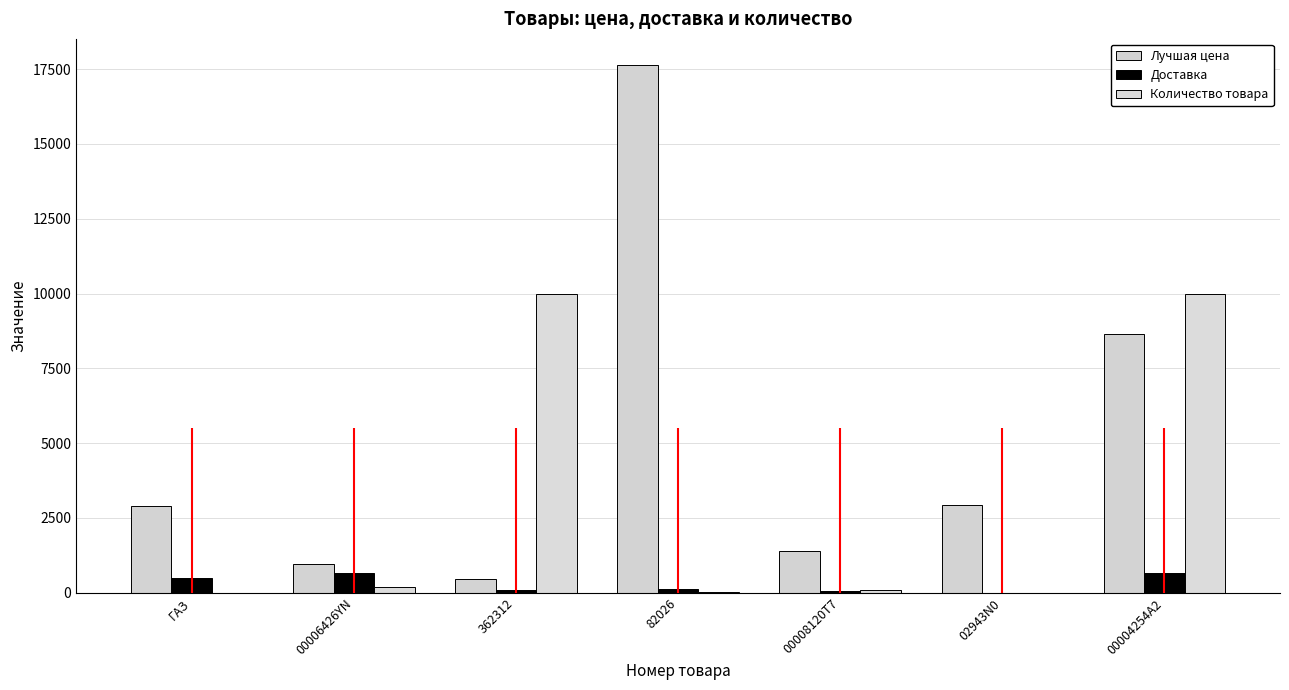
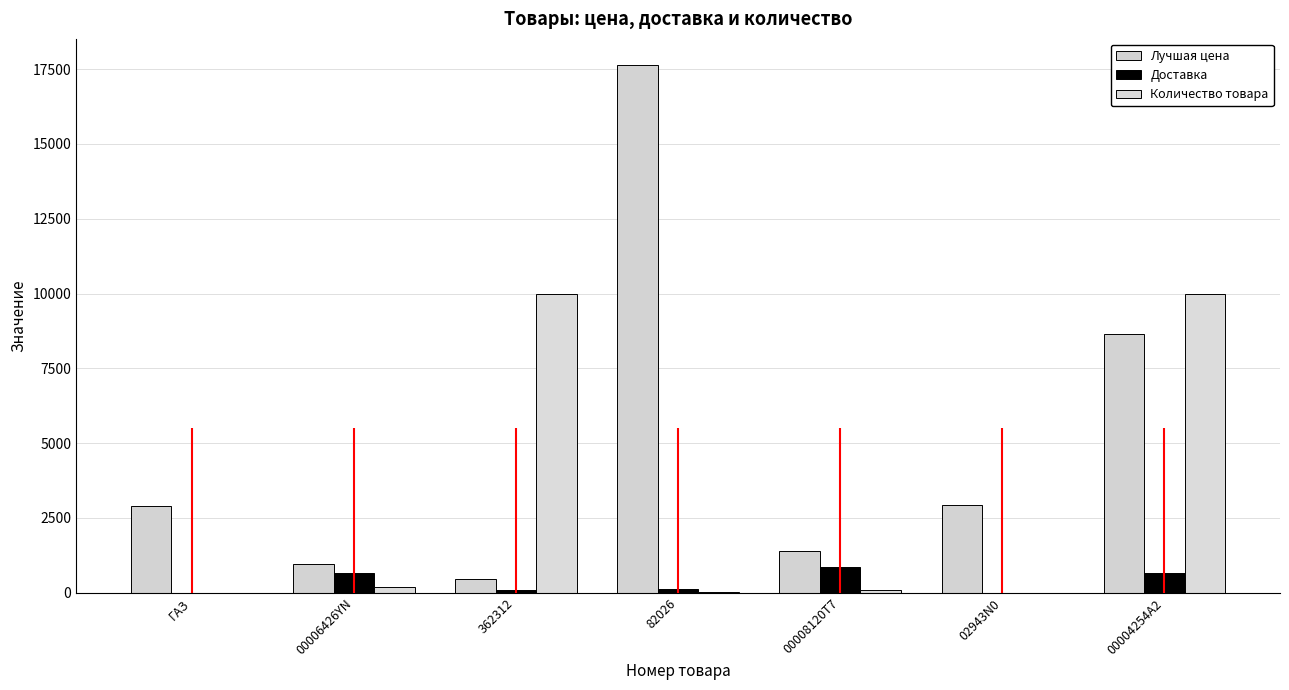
Доставка, ГАЗ: 500 -> 0
Доставка, 00008120T7: 100 -> 800
